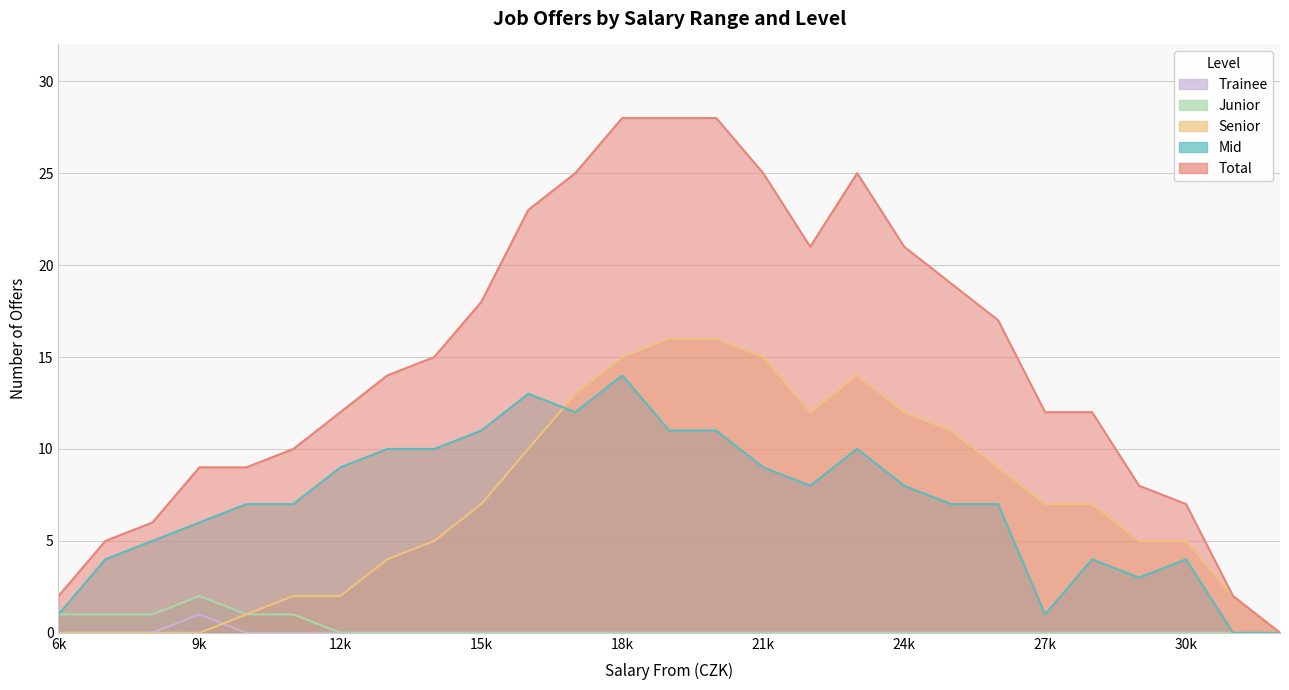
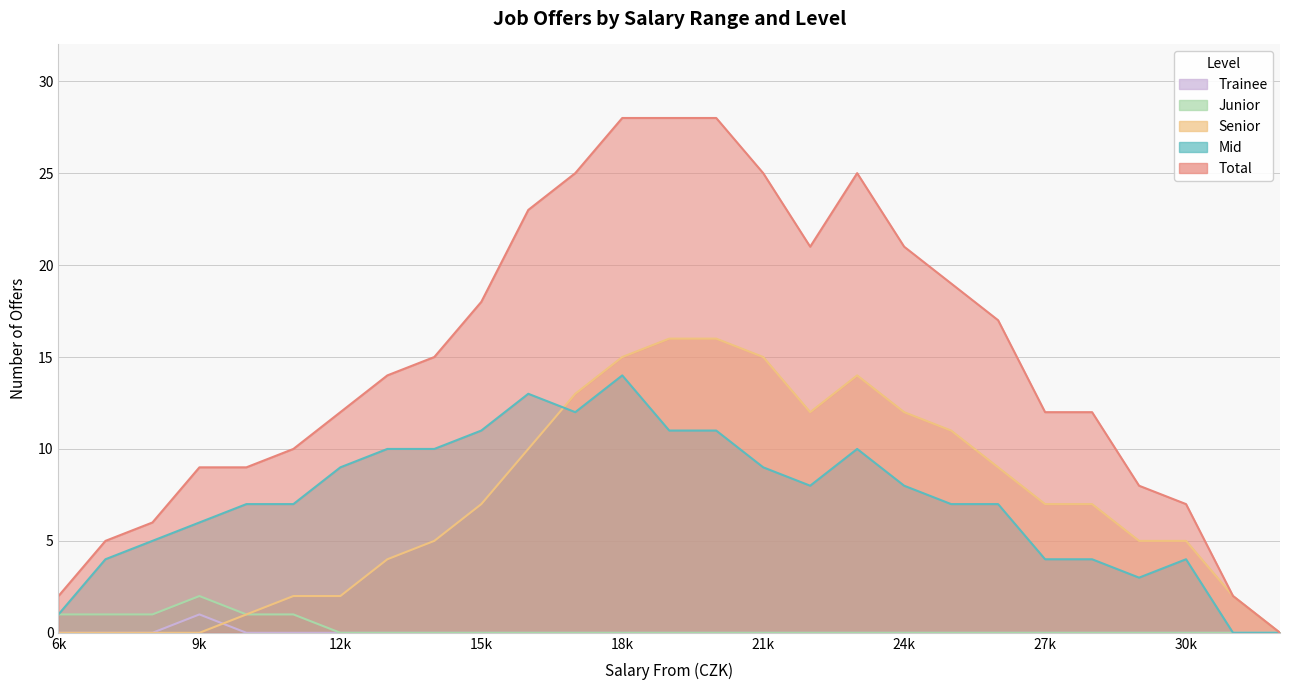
Mid, 27k: 1 -> 4
